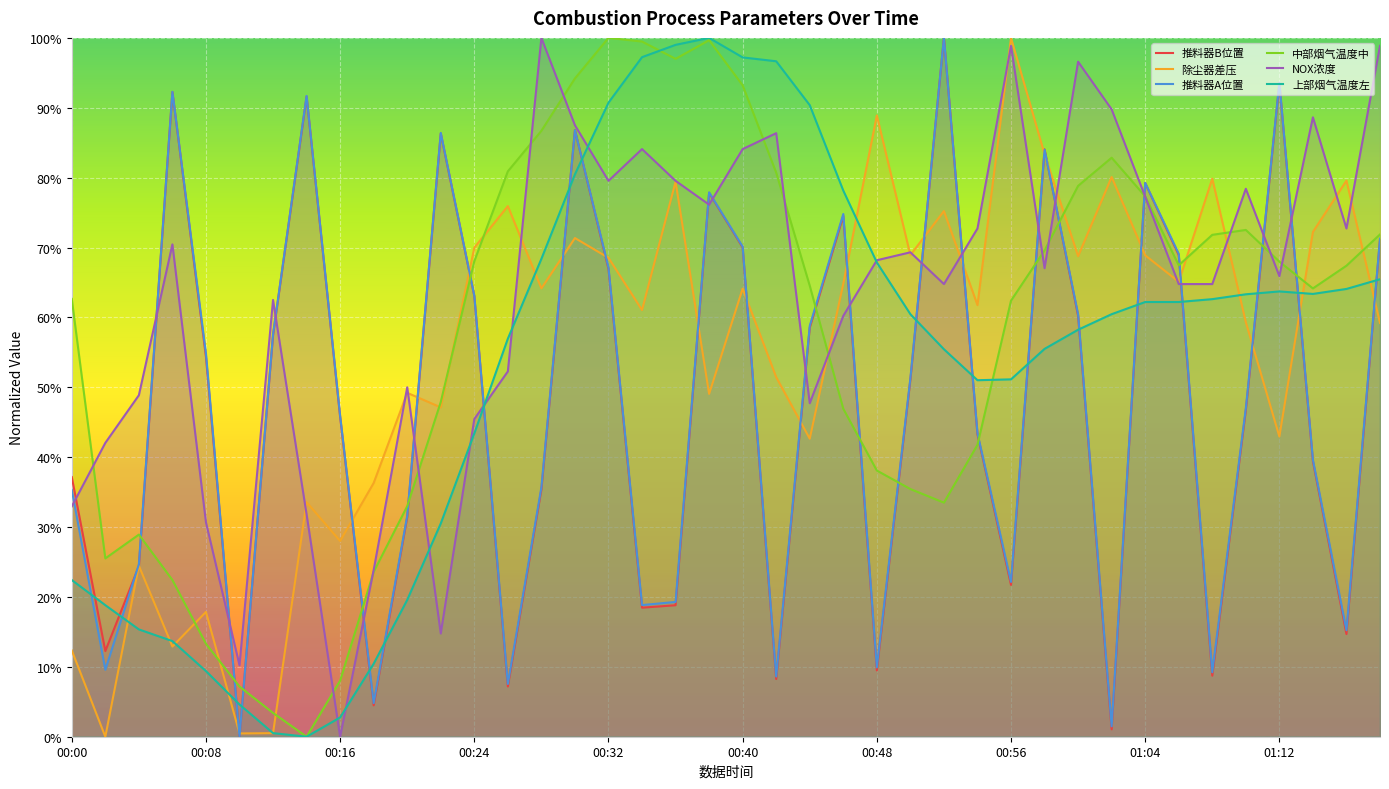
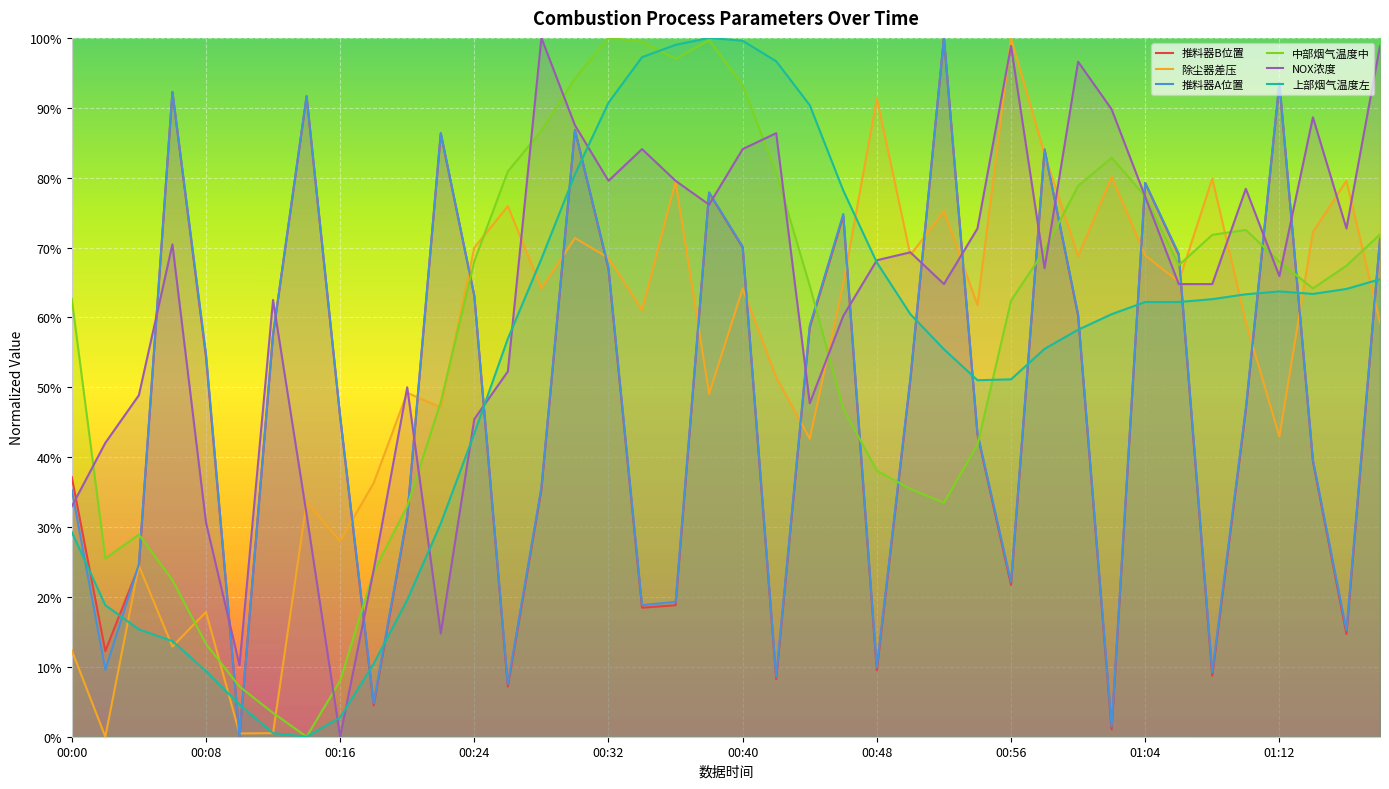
上部烟气温度左, 00:00: 22% -> 29%
上部烟气温度左, 00:40: 97% -> 100%
除尘器差压, 00:48: 89% -> 91%
